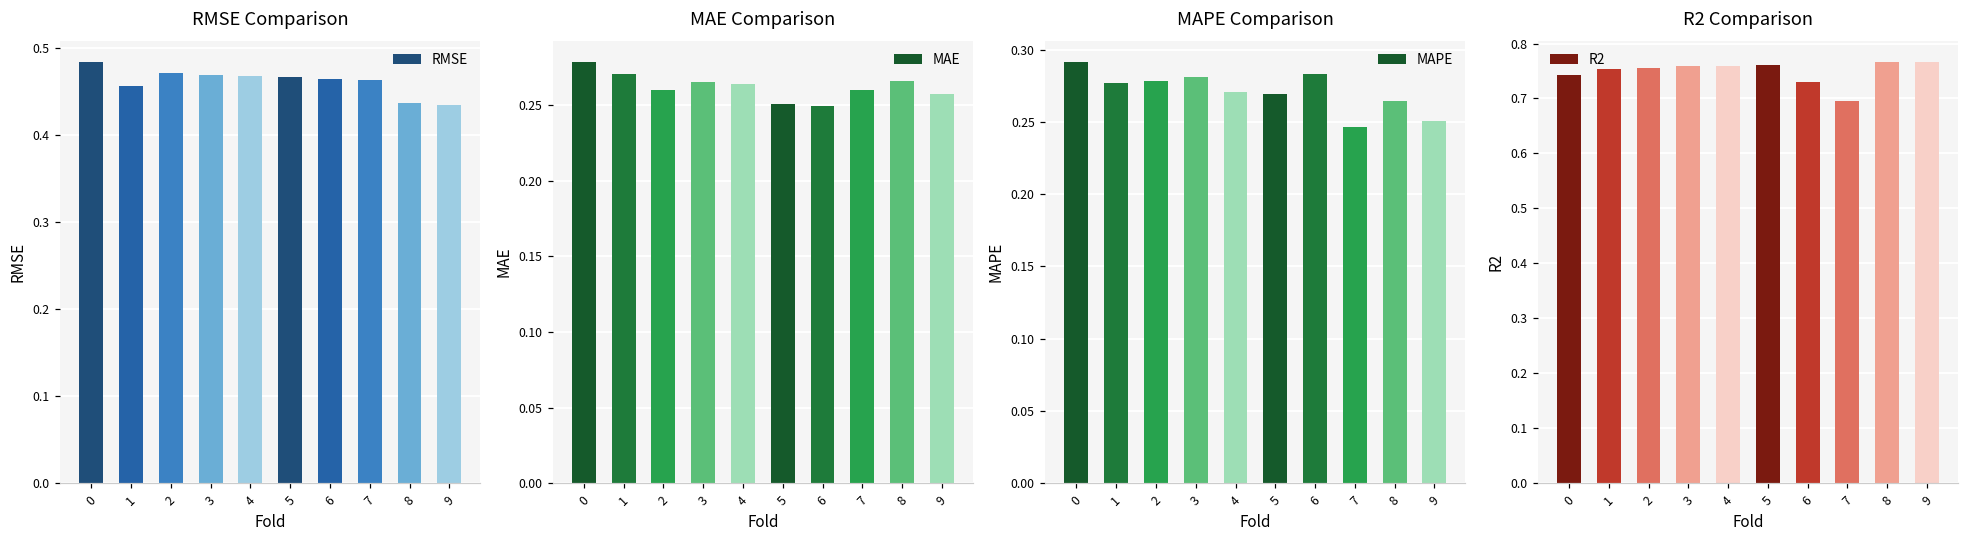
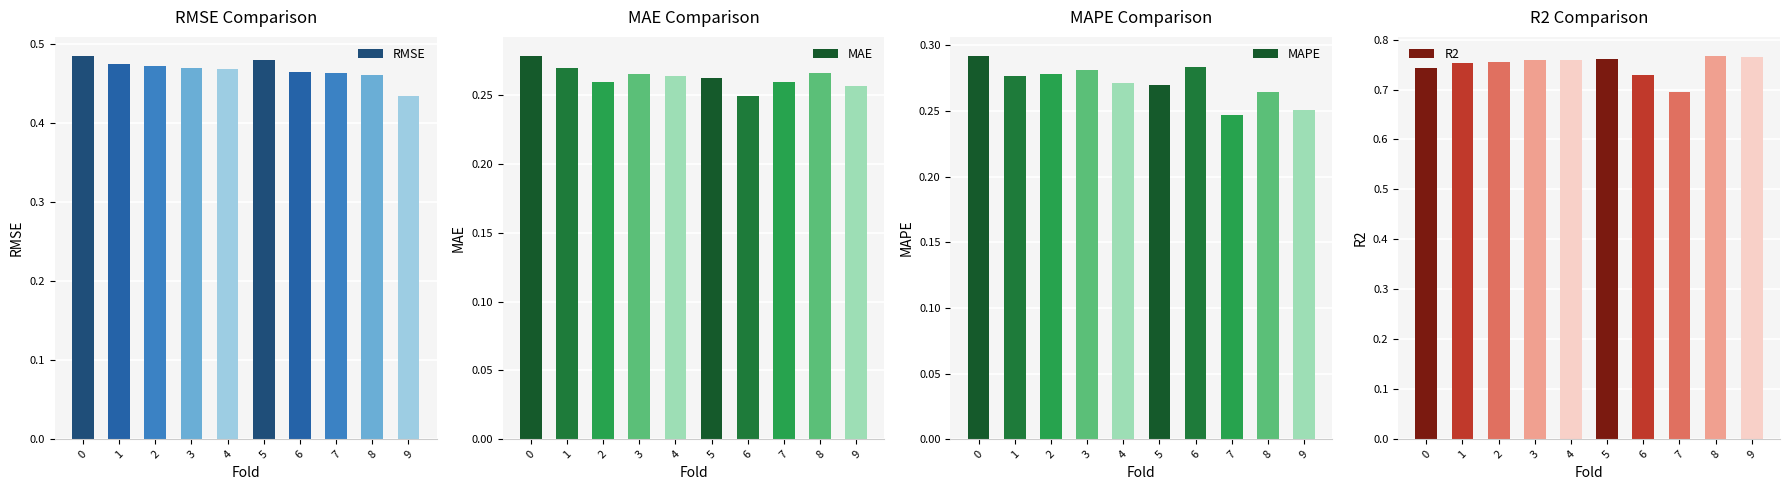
RMSE Comparison, 1: 0.46 -> 0.47
RMSE Comparison, 5: 0.47 -> 0.48
RMSE Comparison, 8: 0.44 -> 0.46
MAE Comparison, 5: 0.251 -> 0.262
